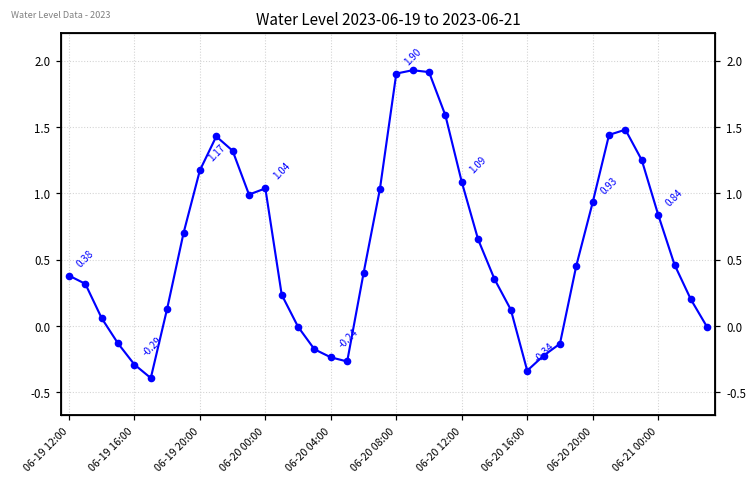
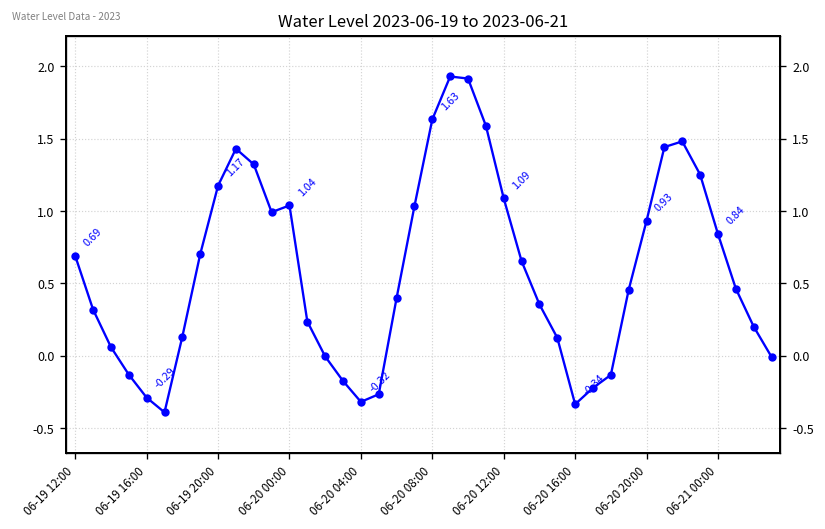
06-19 12:00: 0.38 -> 0.69
06-20 04:00: -0.24 -> -0.32
06-20 08:00: 1.90 -> 1.63
